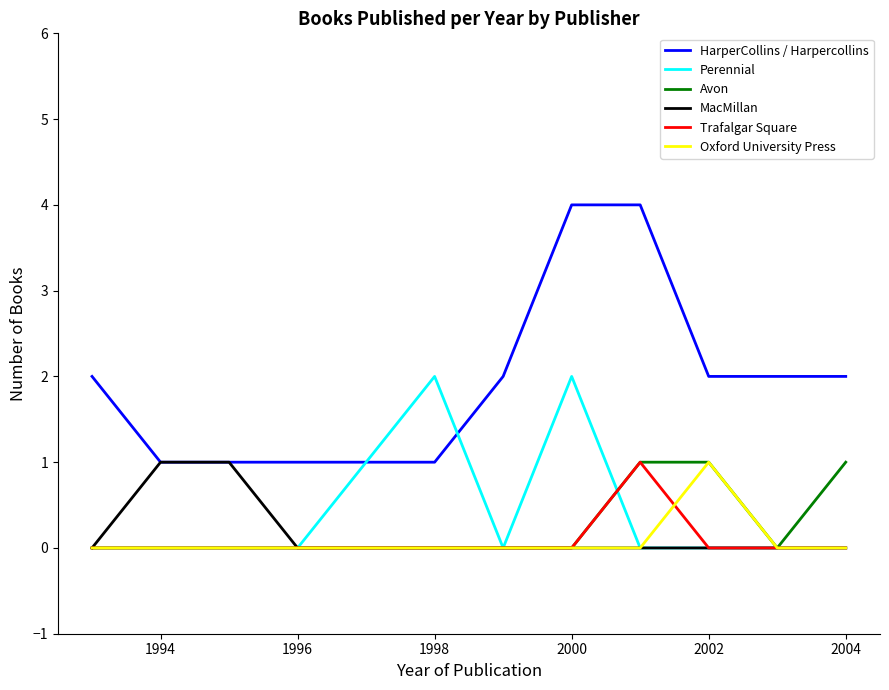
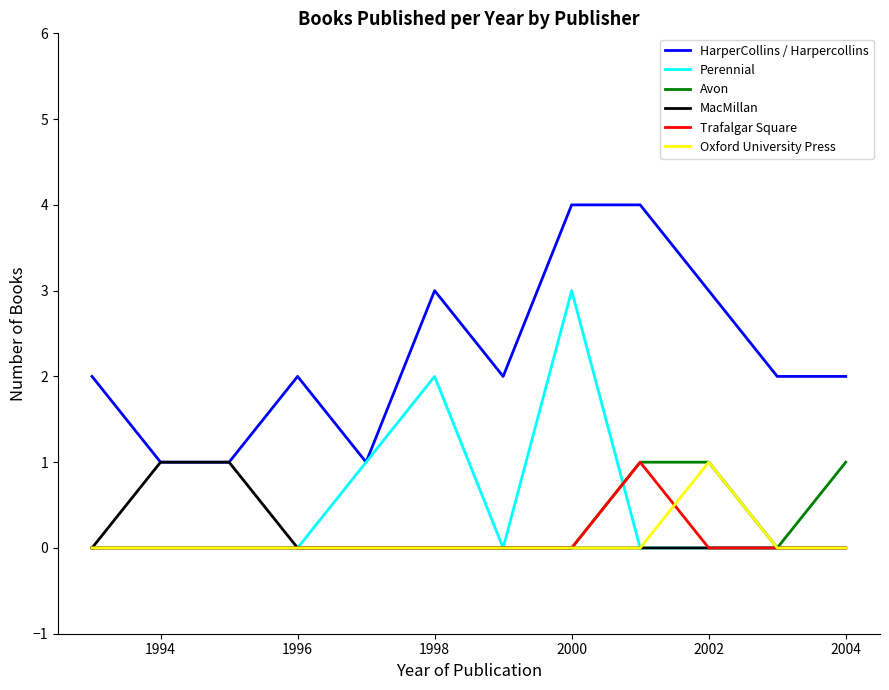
HarperCollins / Harpercollins, 1996: 1 -> 2
HarperCollins / Harpercollins, 1998: 1 -> 3
Perennial, 2000: 2 -> 3
HarperCollins / Harpercollins, 2002: 2 -> 3
